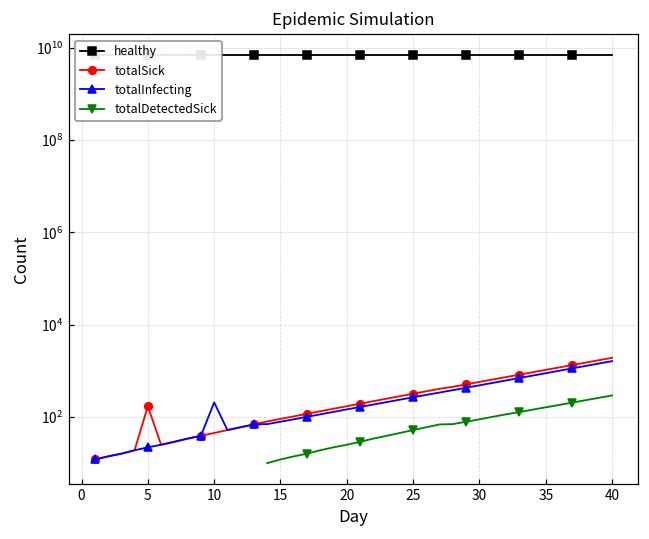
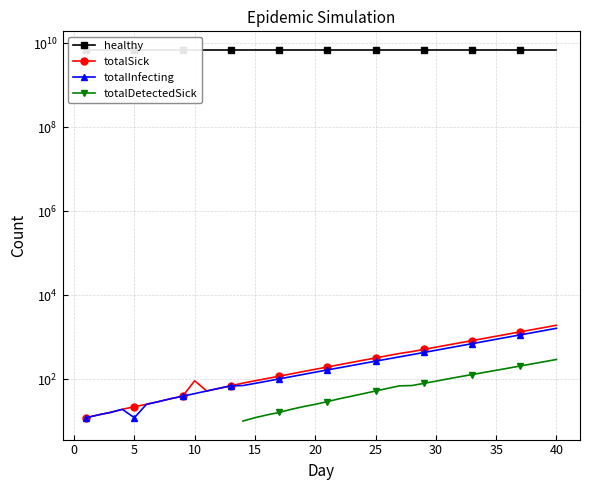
totalSick, 5: 170 -> 20
totalInfecting, 5: 20 -> 12
totalSick, 10: 50 -> 90
totalInfecting, 10: 200 -> 50
